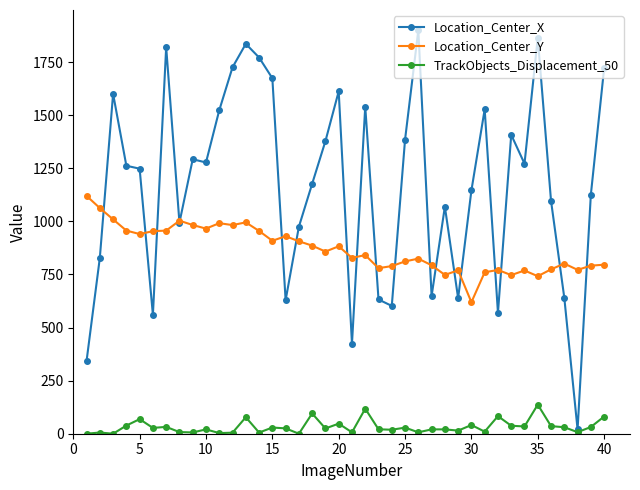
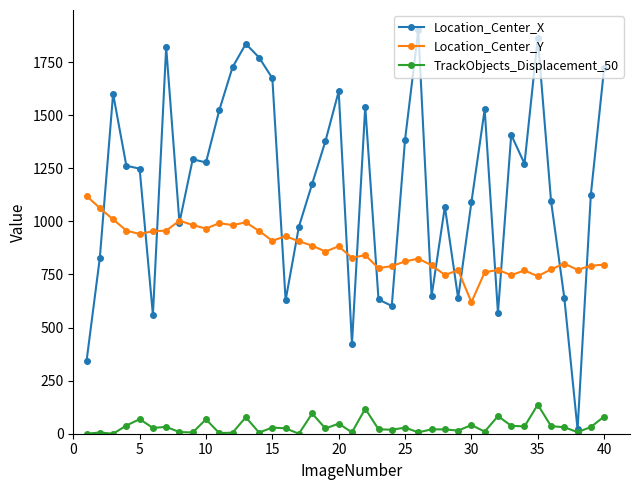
TrackObjects_Displacement_50, 10: 20 -> 70
Location_Center_X, 30: 1150 -> 1090
